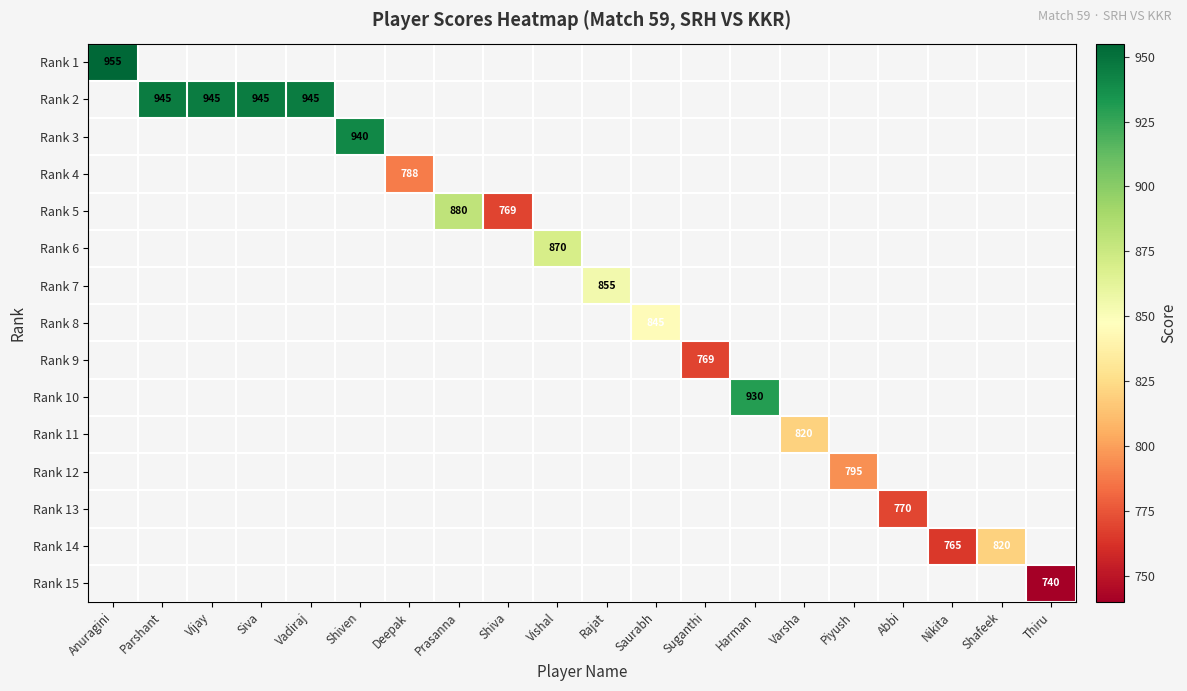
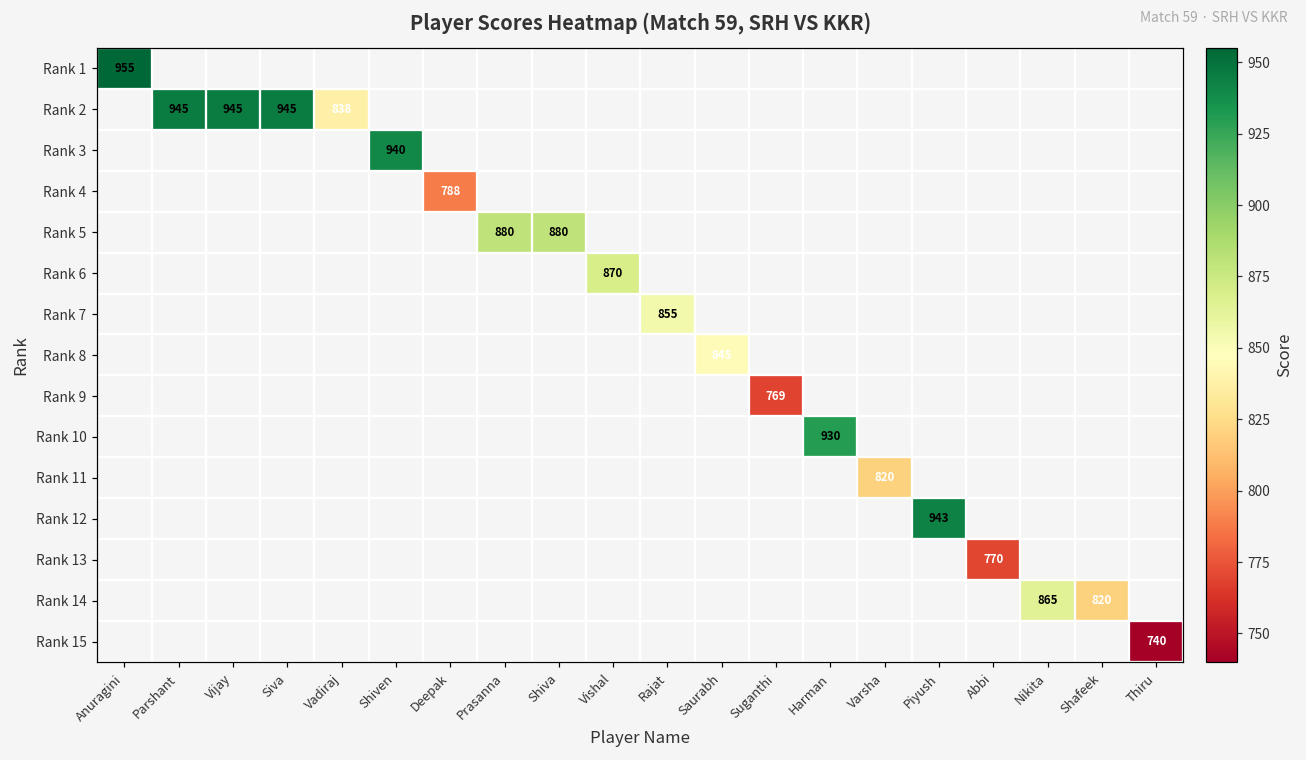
Rank 2, Vadiraj: 945 -> 838
Rank 5, Shiva: 769 -> 880
Rank 12, Piyush: 795 -> 943
Rank 14, Nikita: 765 -> 865
